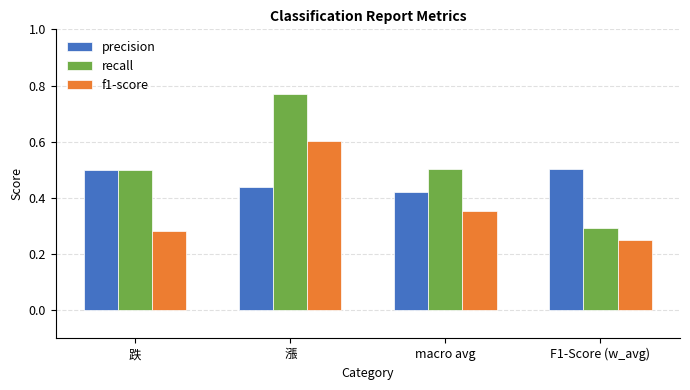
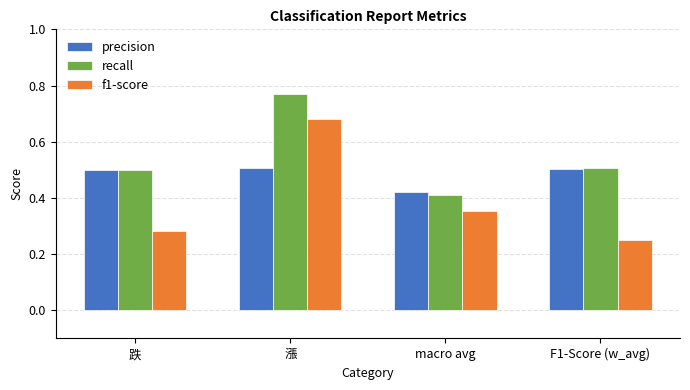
precision, 漲: 0.44 -> 0.51
f1-score, 漲: 0.60 -> 0.68
recall, macro avg: 0.50 -> 0.41
recall, F1-Score (w_avg): 0.29 -> 0.51
